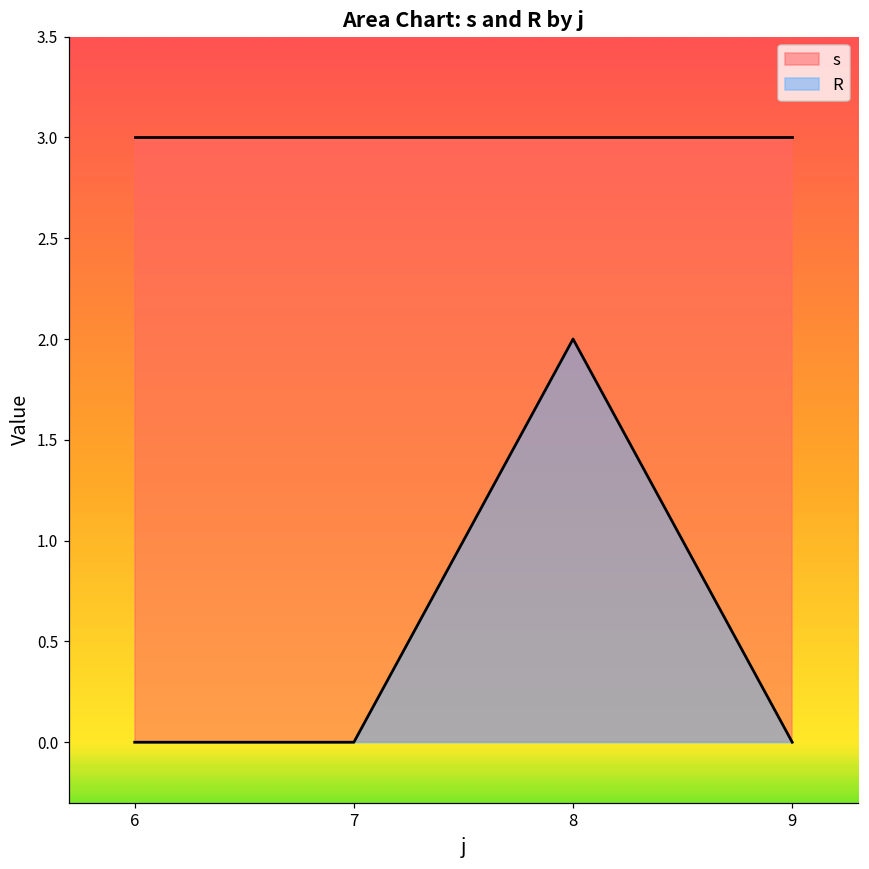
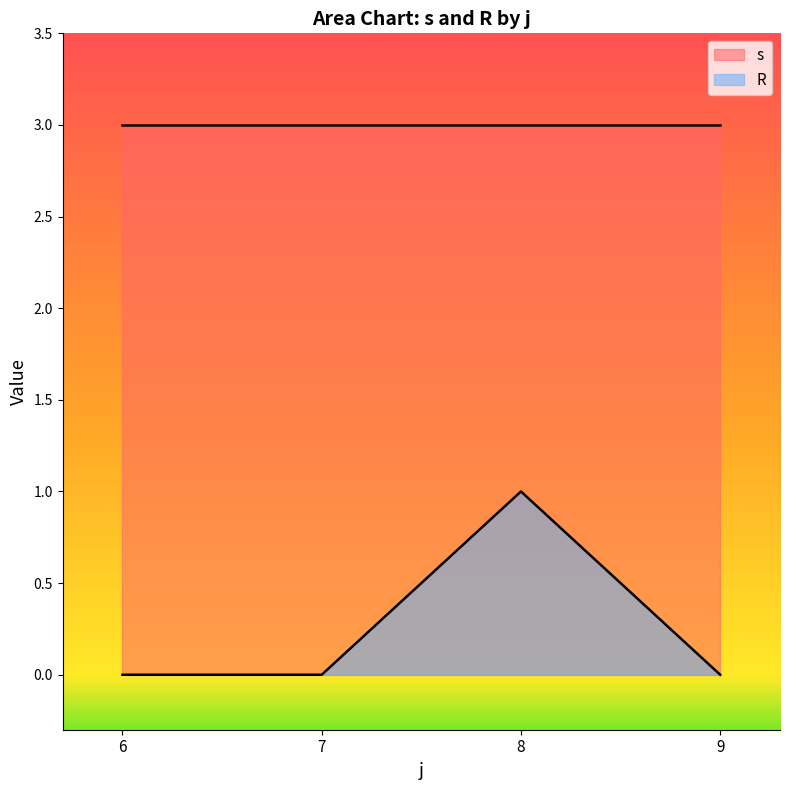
R, 8: 2 -> 1
